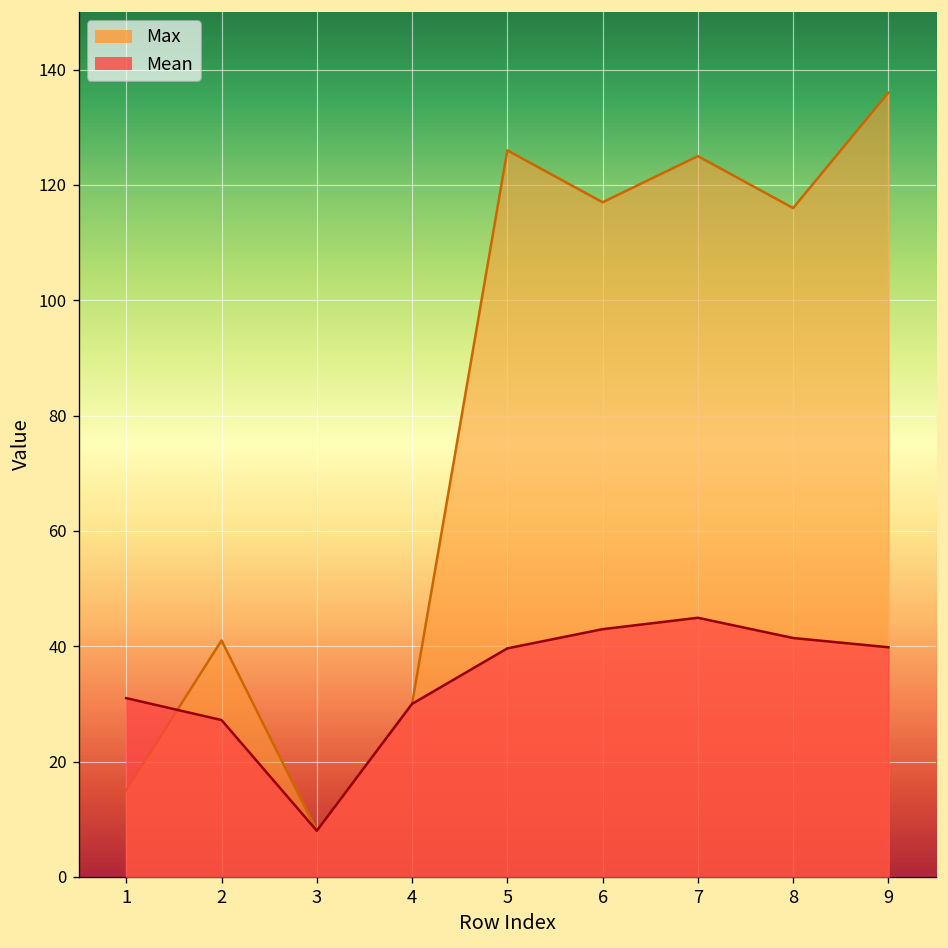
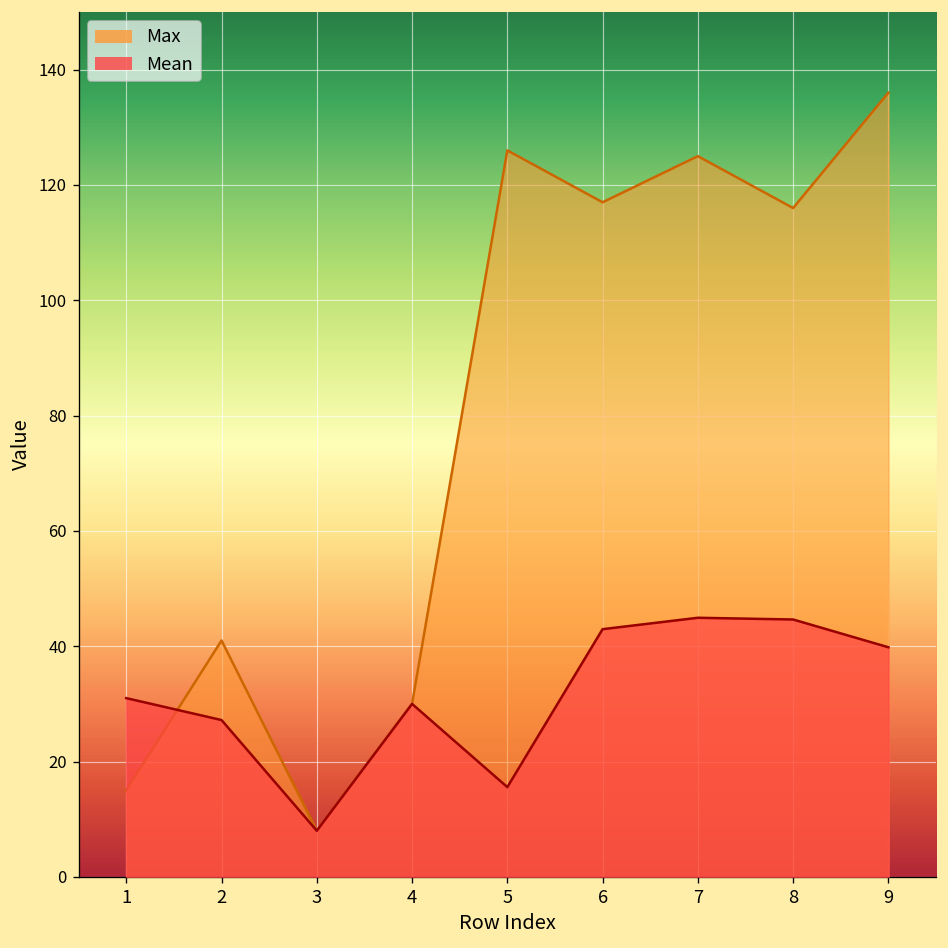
Mean, 5: 40 -> 16
Mean, 8: 41 -> 45
